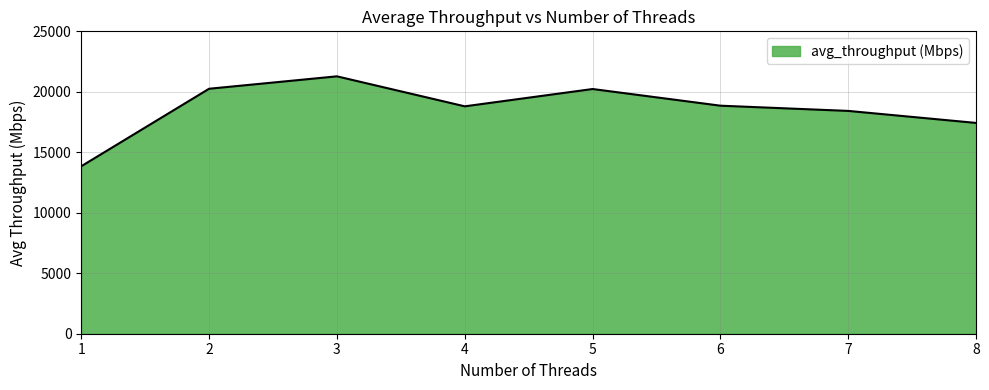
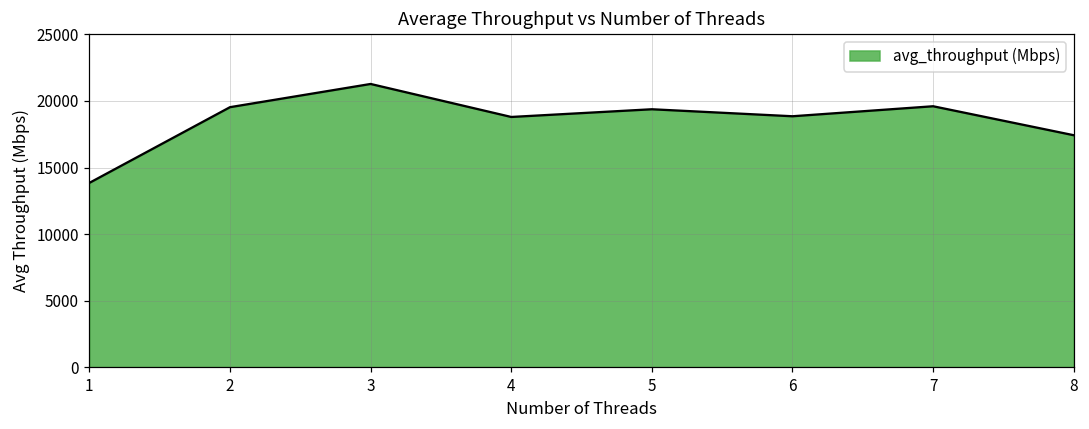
2: 20300 -> 19500
5: 20200 -> 19400
7: 18400 -> 19600
